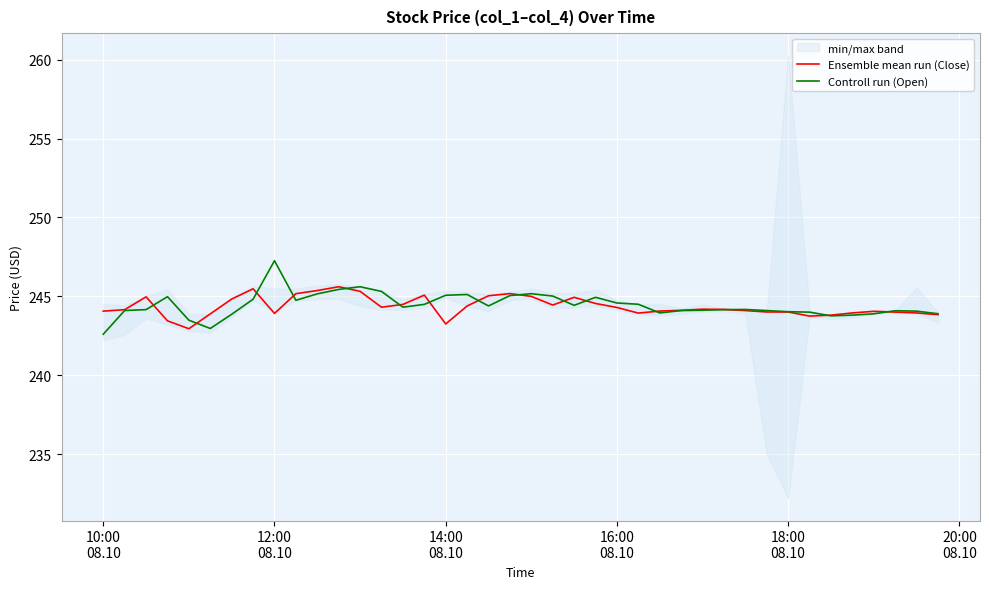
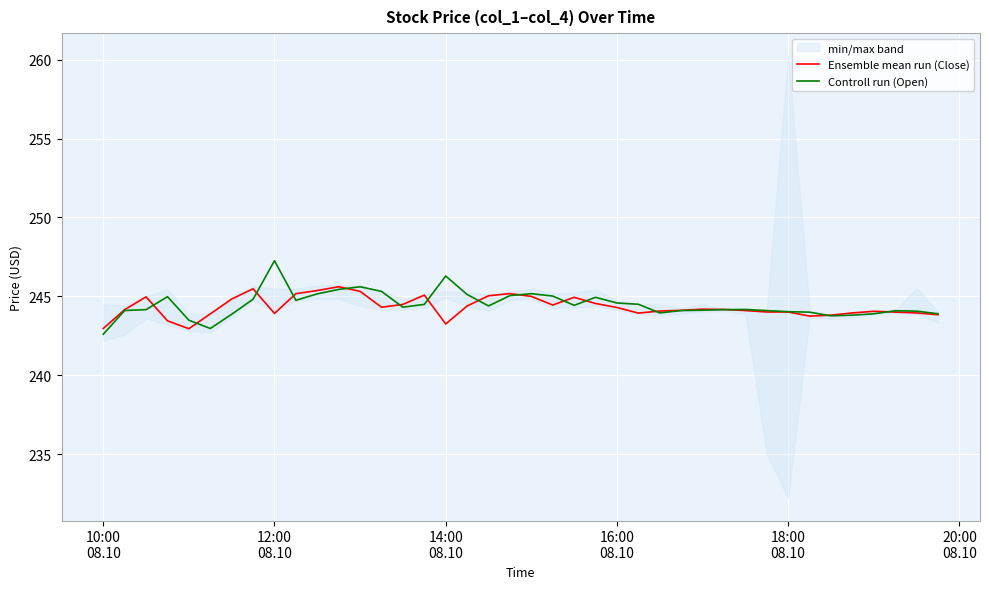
Ensemble mean run (Close), 10:00 08.10: 244.1 -> 243.0
Controll run (Open), 14:00 08.10: 245.1 -> 246.3
